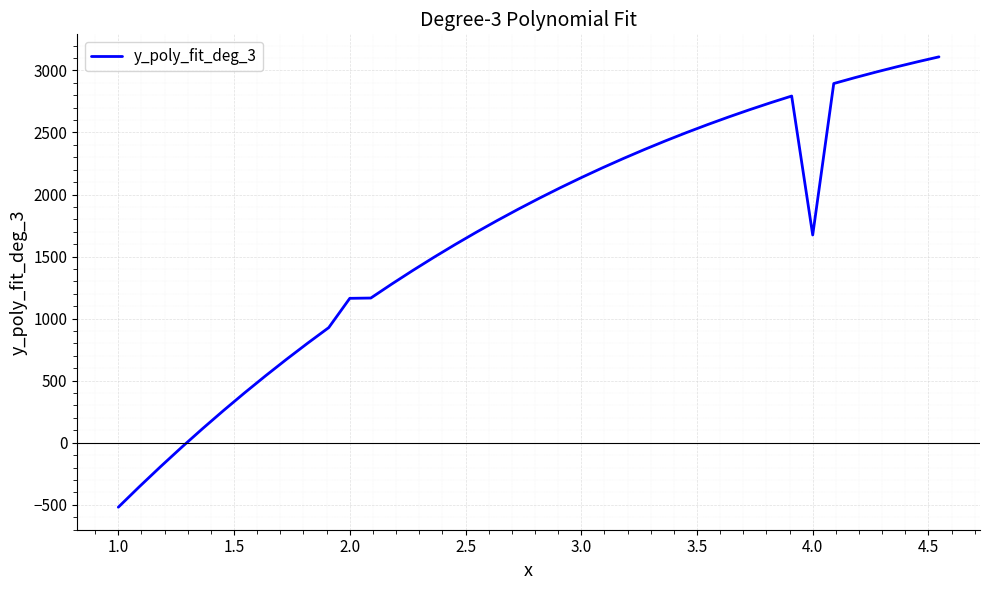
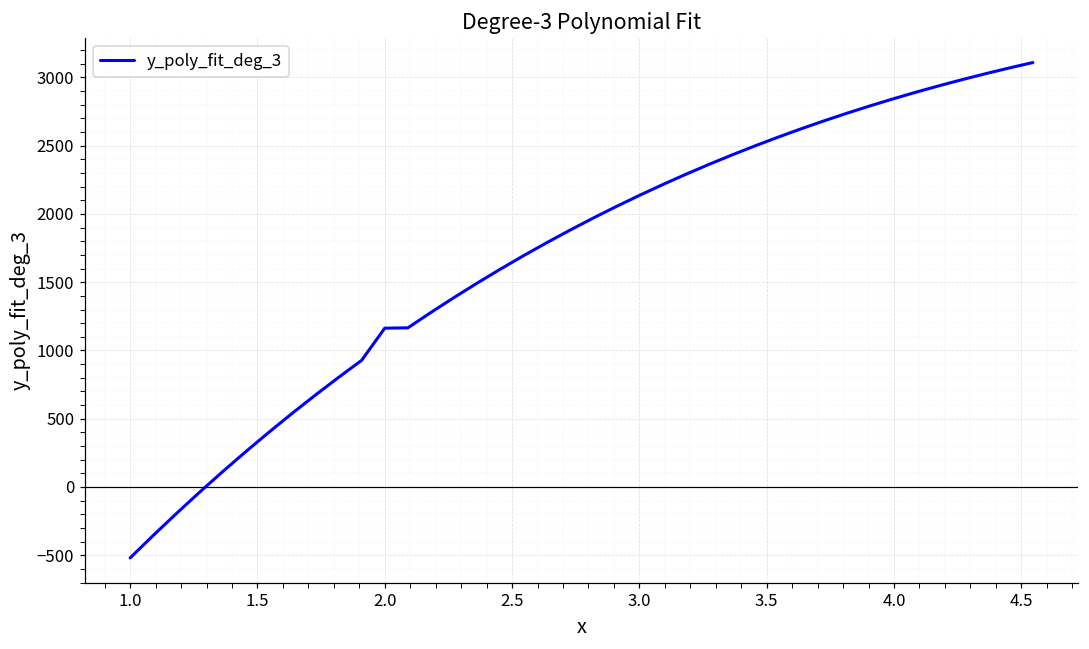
4.0: 1670 -> 2850
